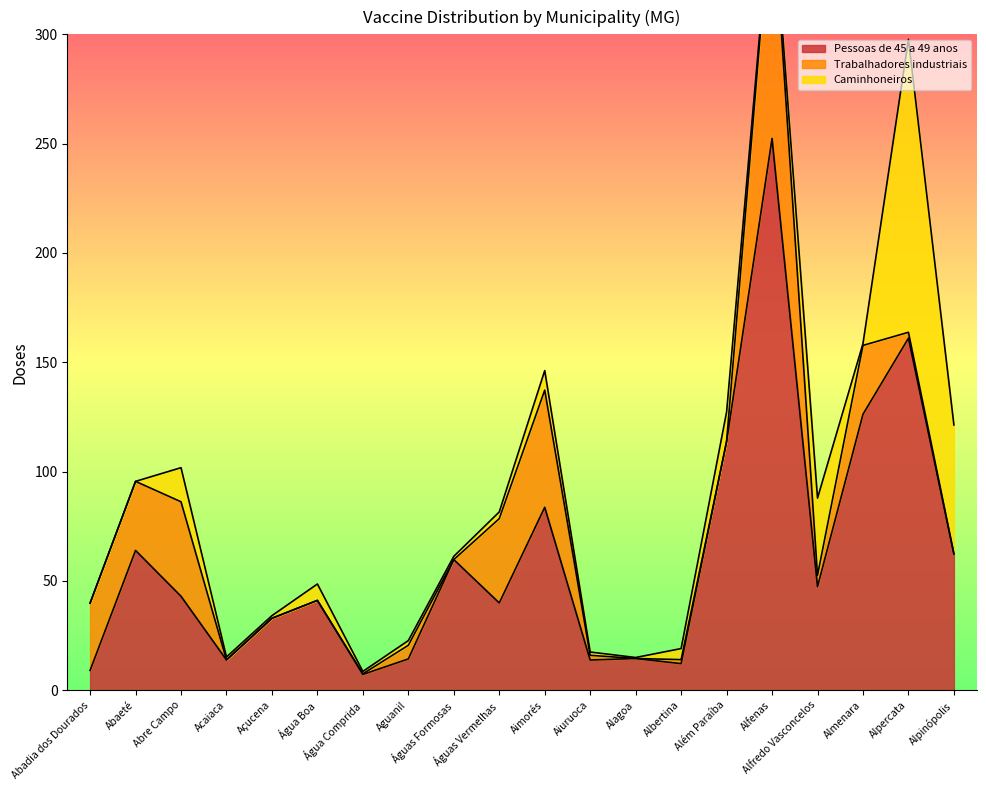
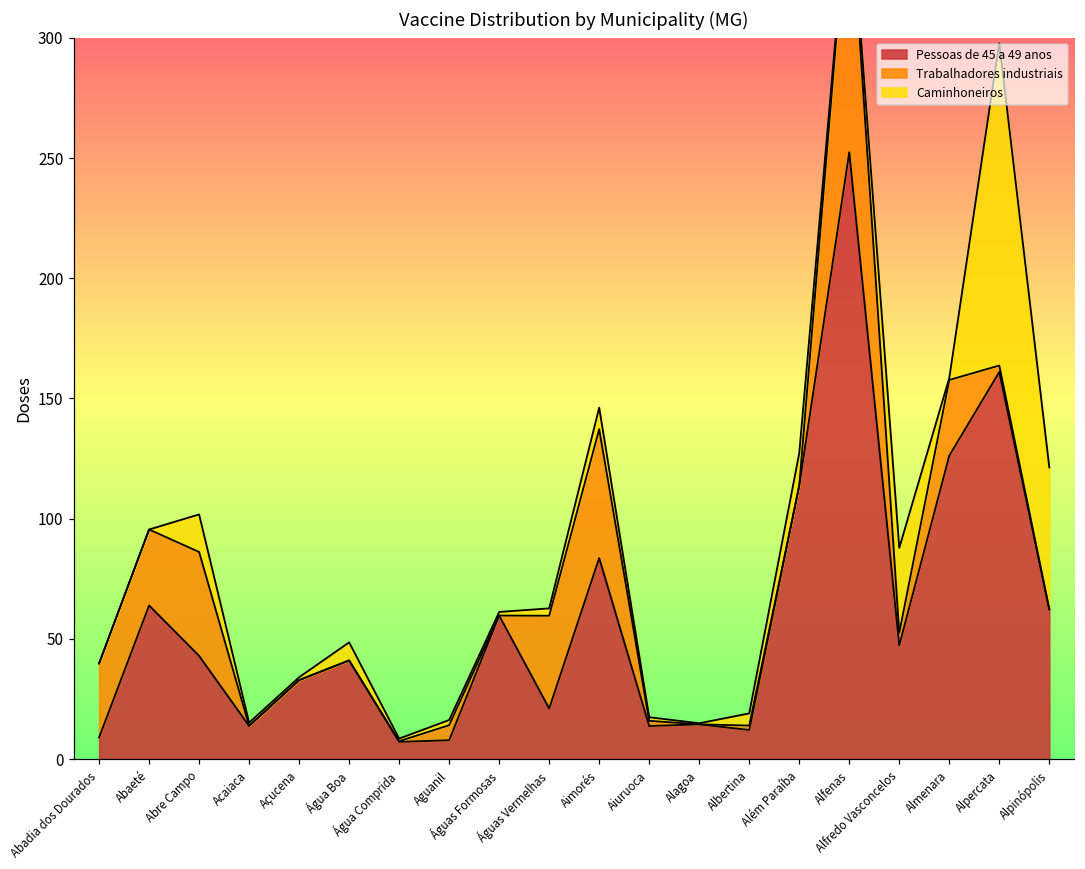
Pessoas de 45 a 49 anos, Aguanil: 14 -> 8
Pessoas de 45 a 49 anos, Águas Vermelhas: 40 -> 21
